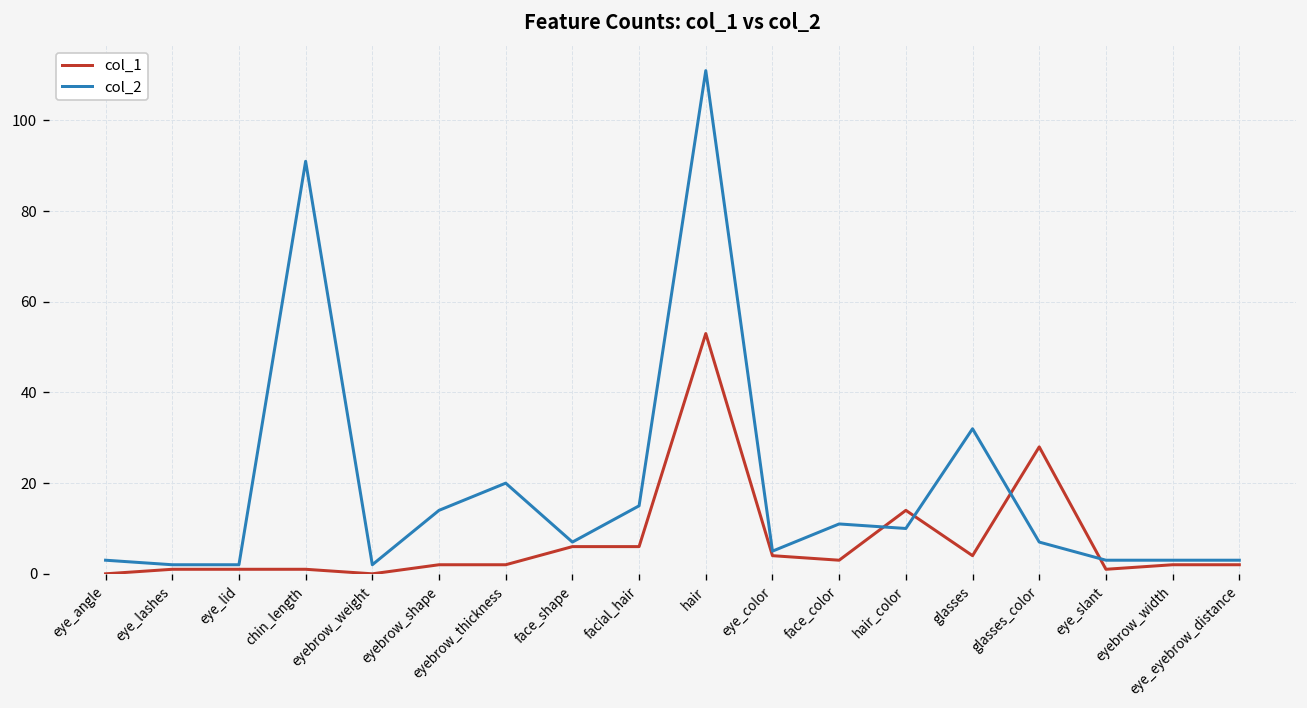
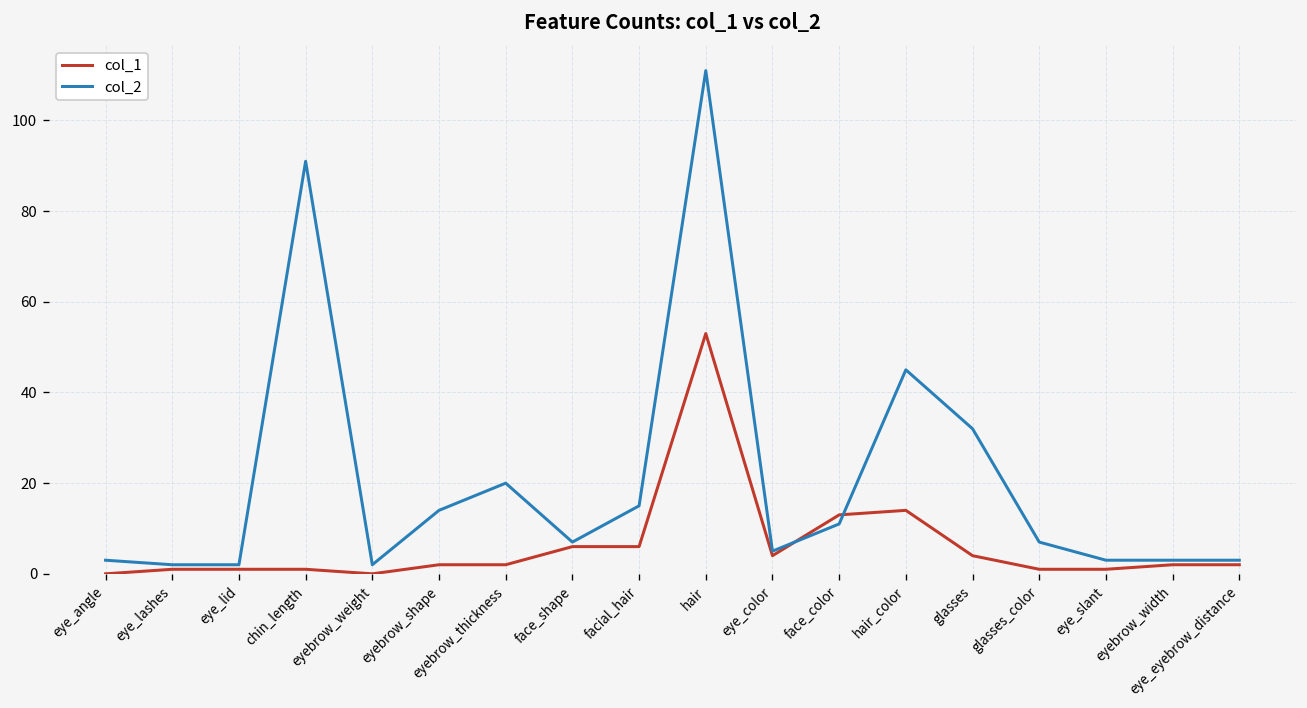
col_1, face_color: 3 -> 13
col_2, hair_color: 10 -> 45
col_1, glasses_color: 28 -> 1
